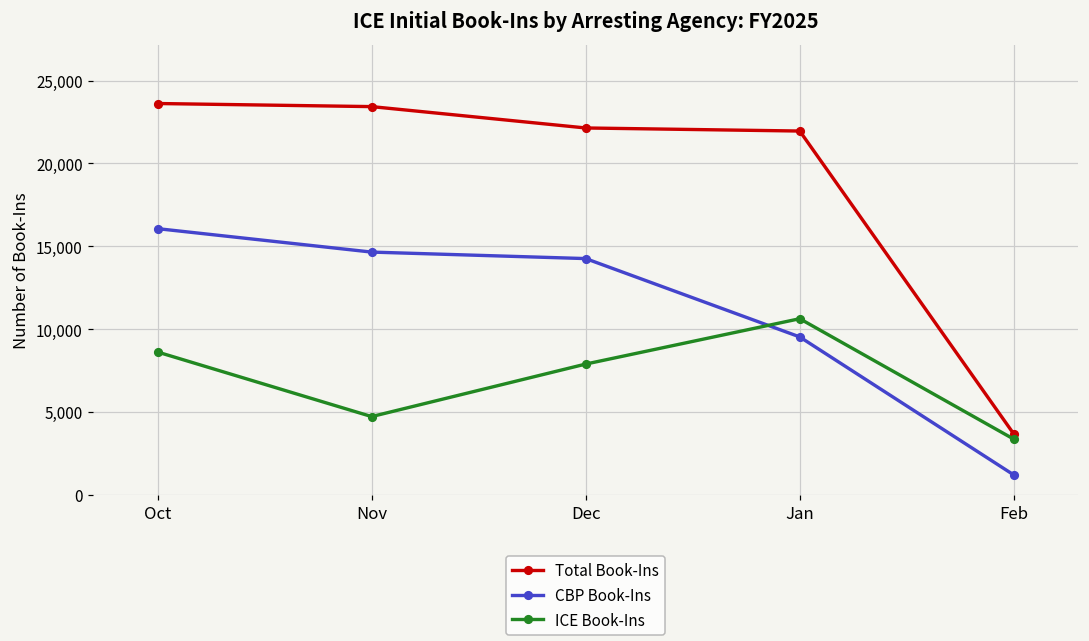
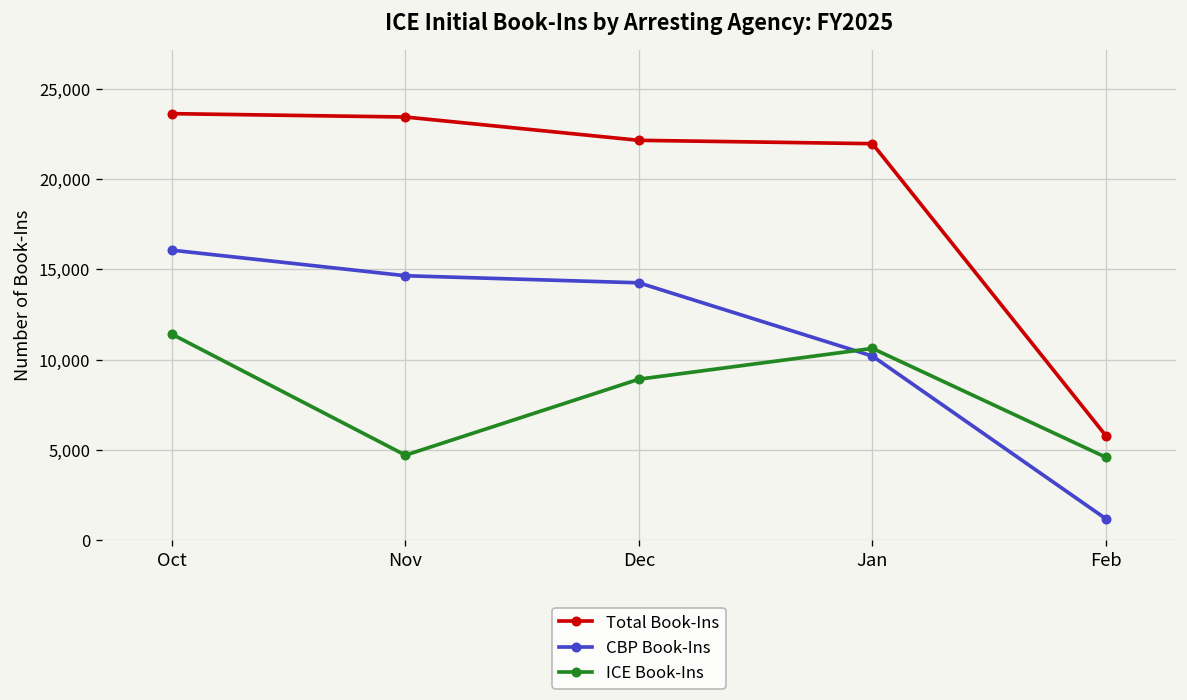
ICE Book-Ins, Oct: 8,600 -> 11,400
ICE Book-Ins, Dec: 7,900 -> 8,900
CBP Book-Ins, Jan: 9,500 -> 10,200
Total Book-Ins, Feb: 3,700 -> 5,800
ICE Book-Ins, Feb: 3,400 -> 4,600
